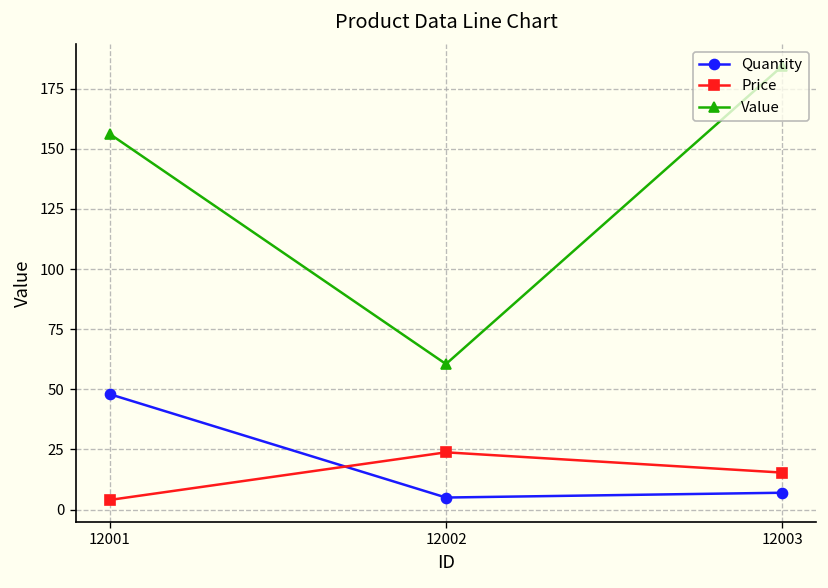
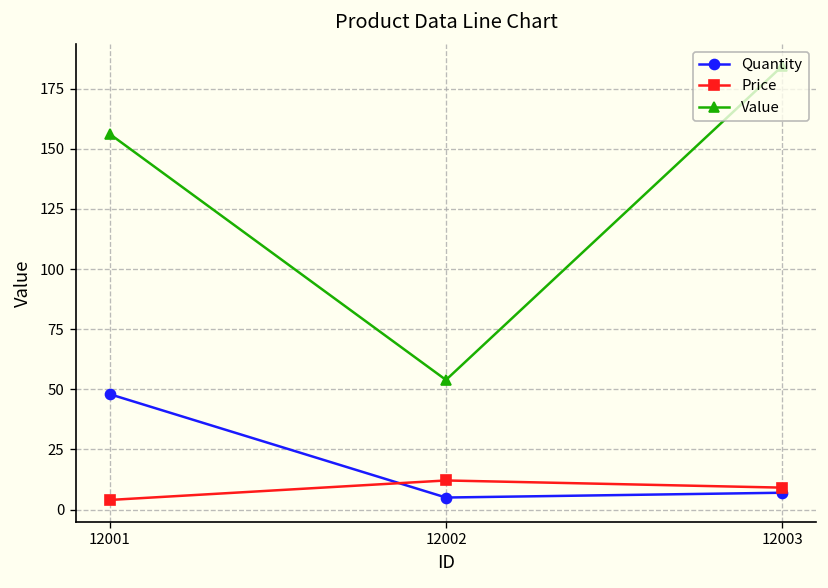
Price, 12002: 24 -> 12
Value, 12002: 61 -> 54
Price, 12003: 15 -> 9
